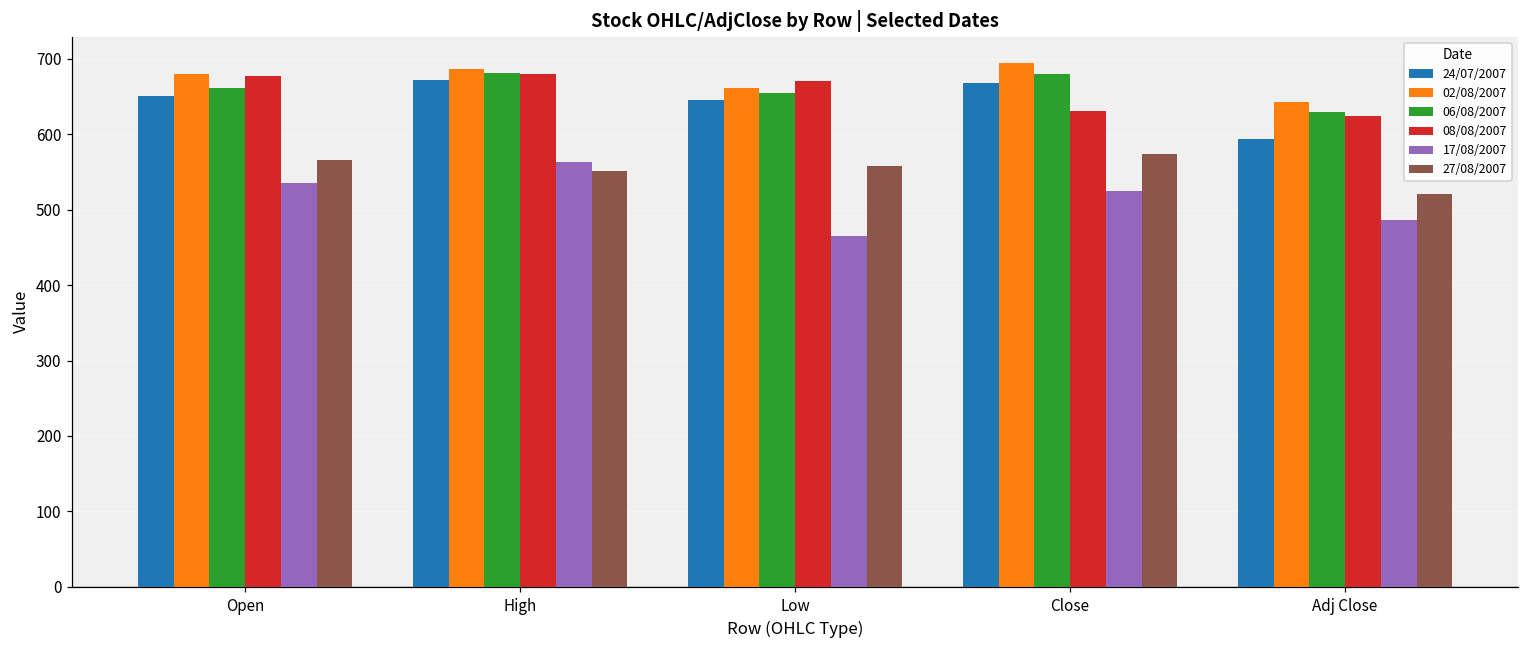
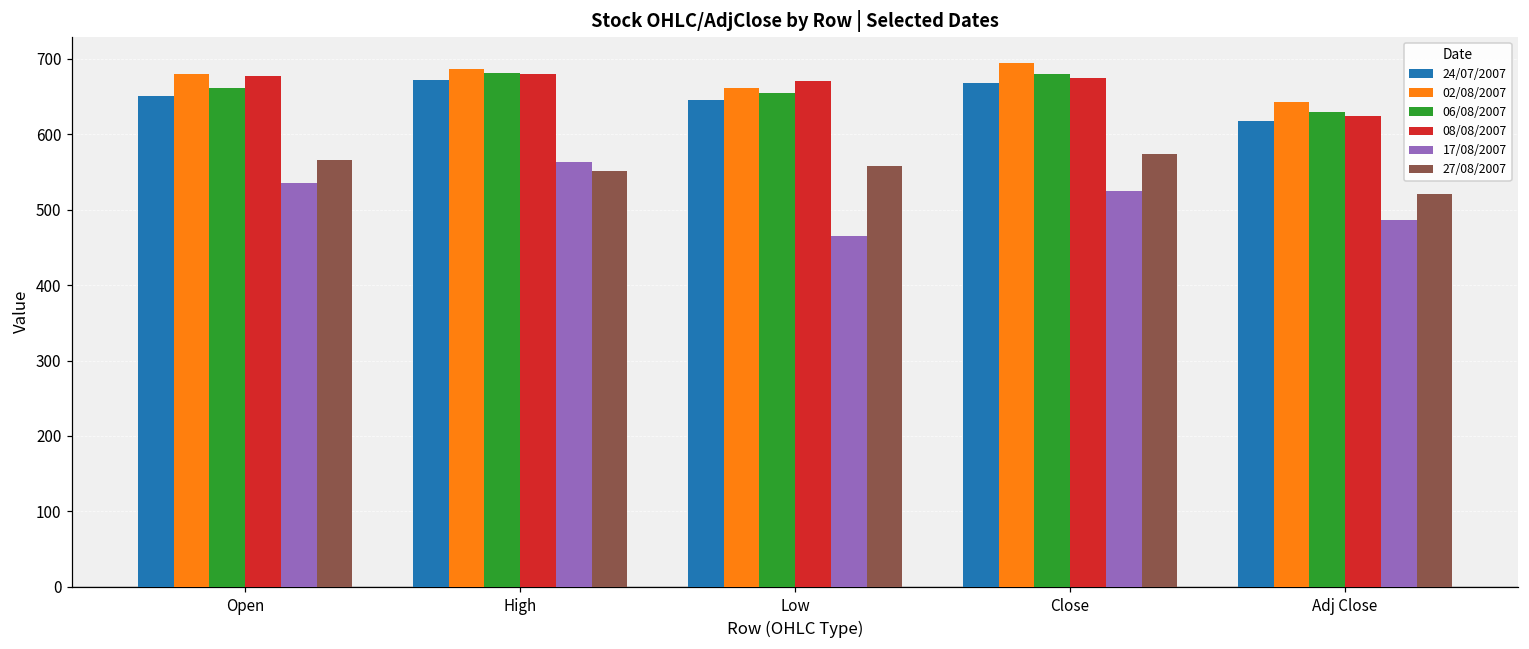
08/08/2007, Close: 630 -> 670
24/07/2007, Adj Close: 590 -> 620
